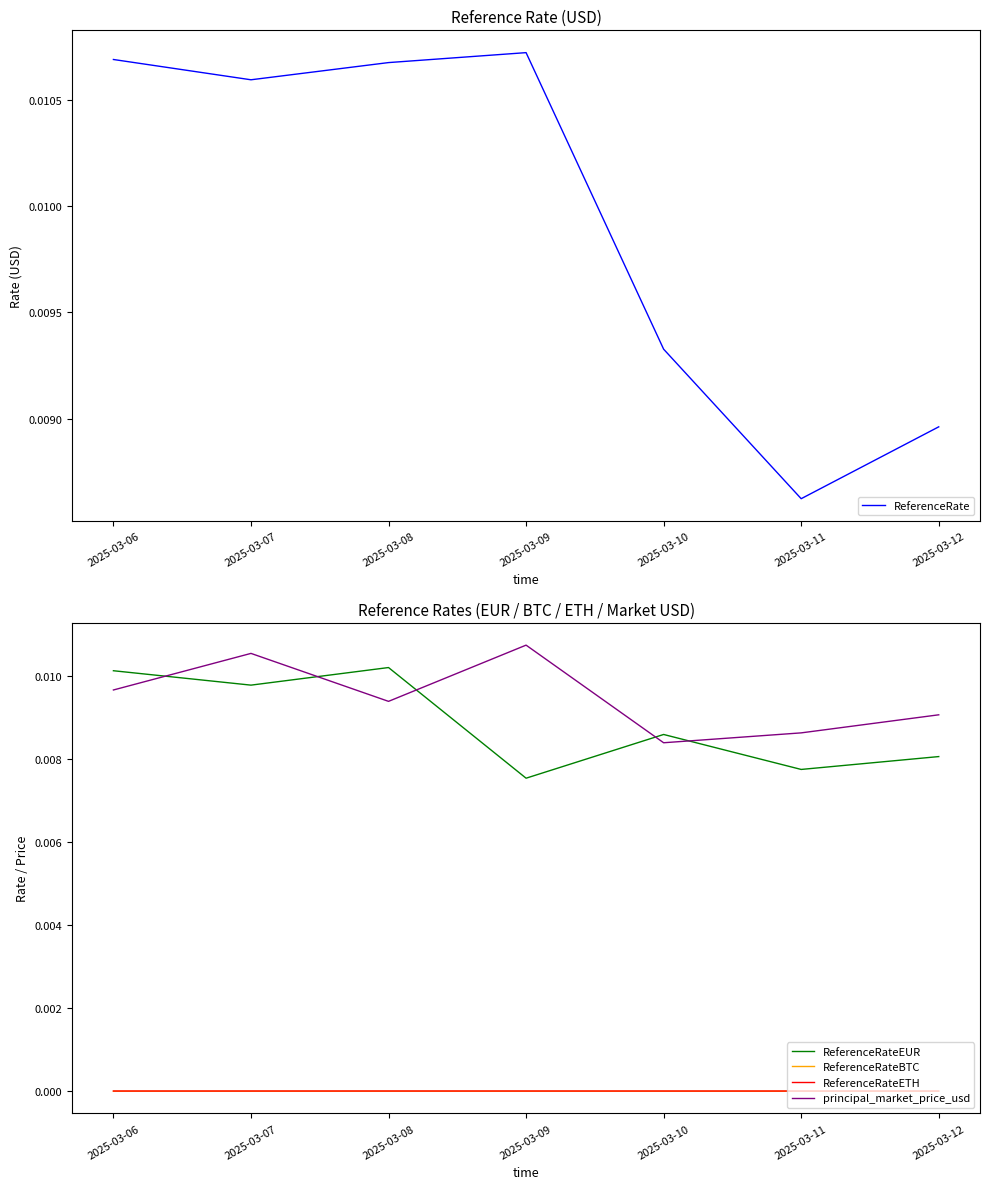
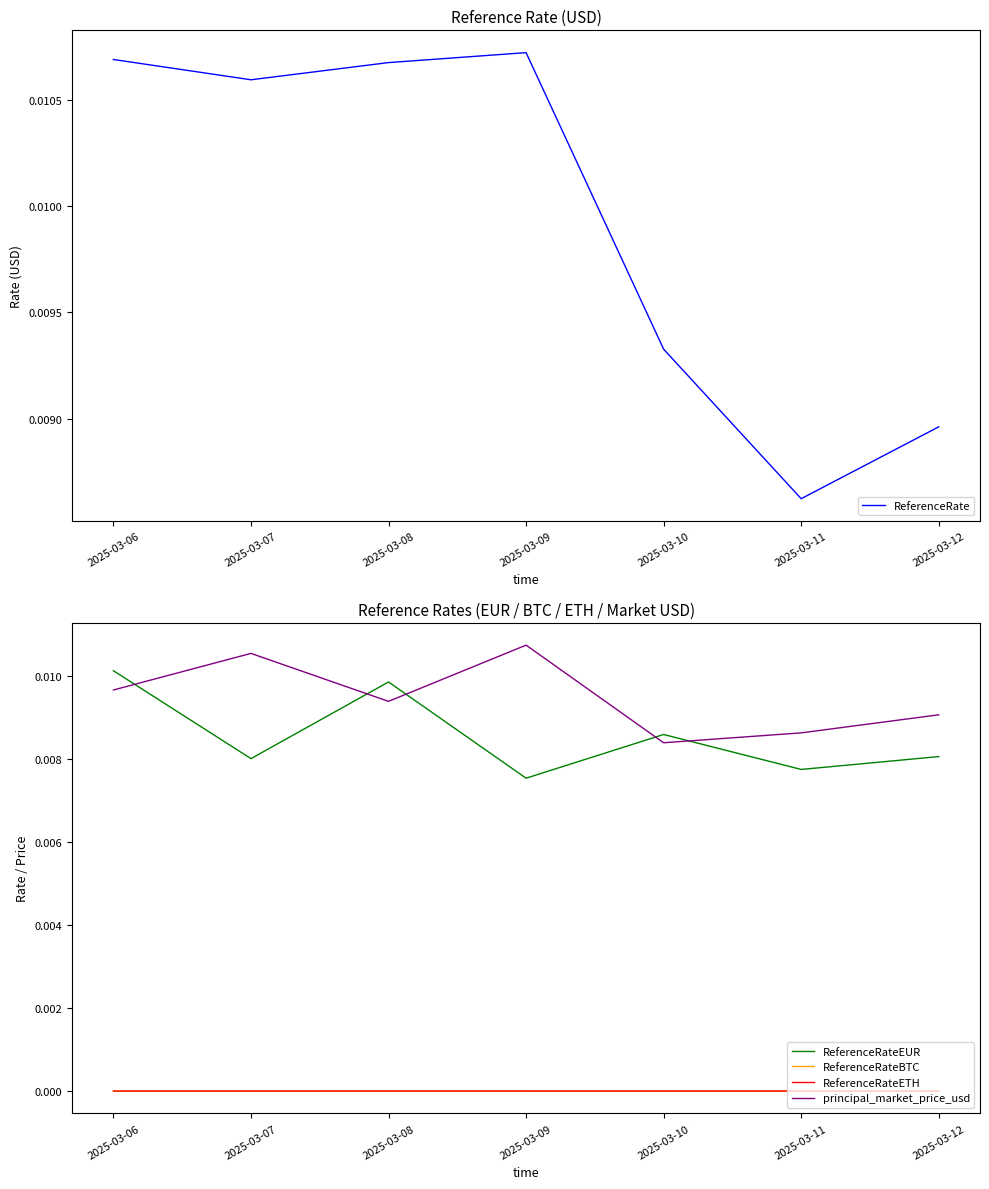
Reference Rates (EUR / BTC / ETH / Market USD), ReferenceRateEUR, 2025-03-07: 0.0098 -> 0.0080
Reference Rates (EUR / BTC / ETH / Market USD), ReferenceRateEUR, 2025-03-08: 0.0102 -> 0.0099
